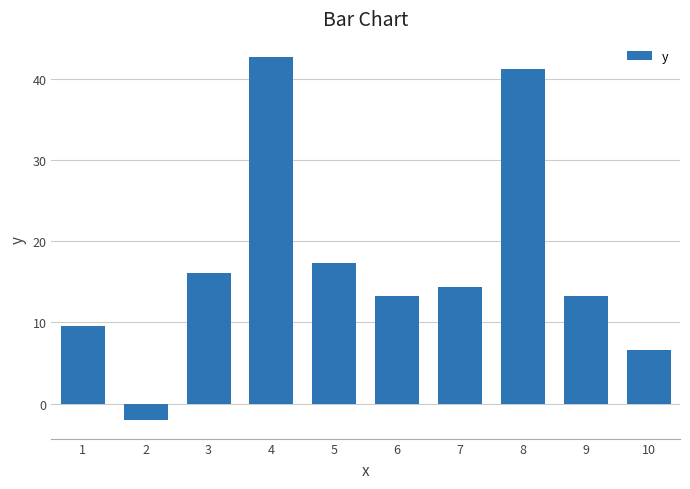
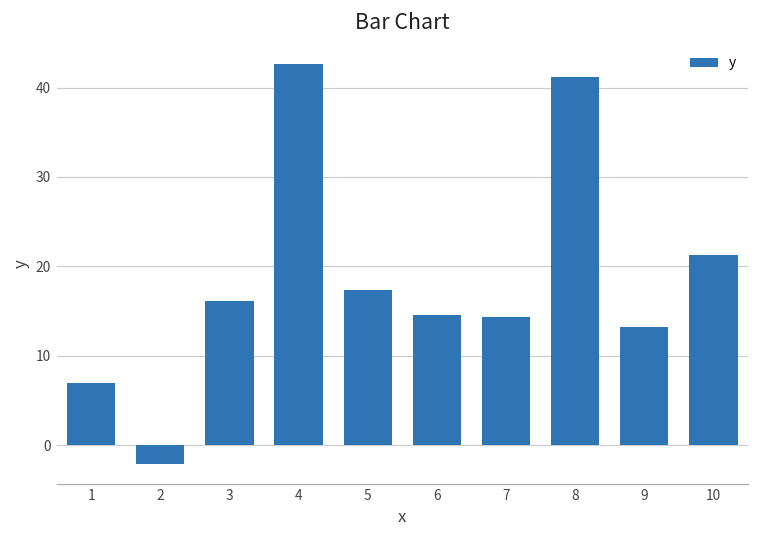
1: 10 -> 7
6: 13 -> 14
10: 7 -> 21
